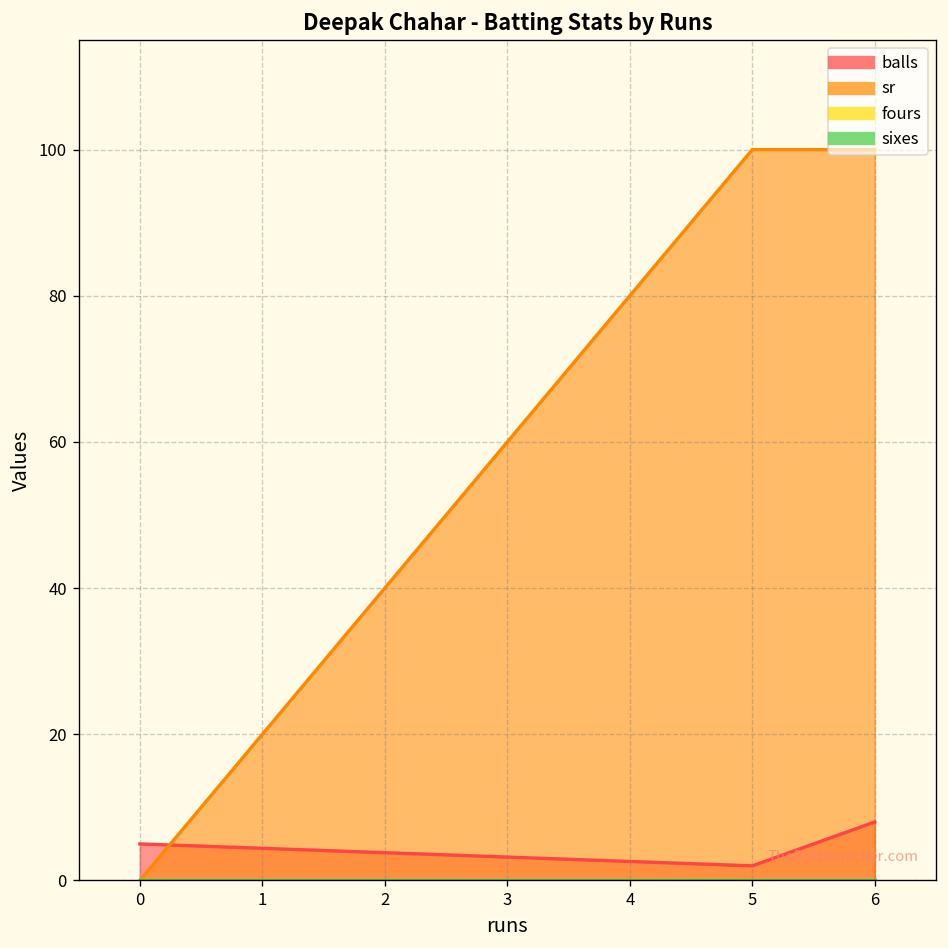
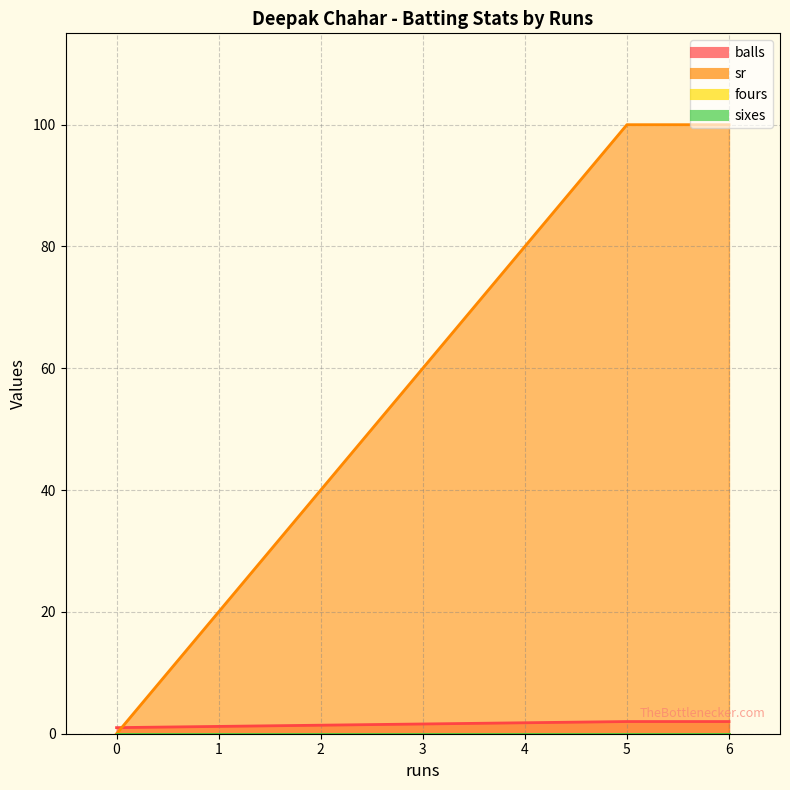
balls, 0: 5 -> 1
balls, 6: 8 -> 2
